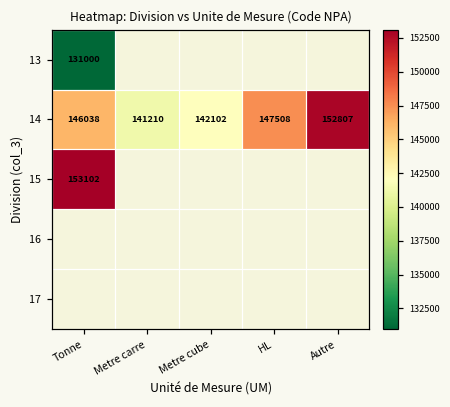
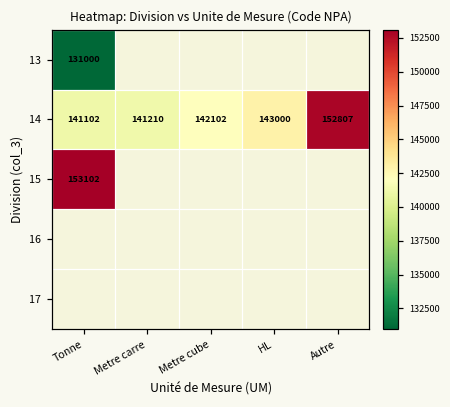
14, Tonne: 146038 -> 141102
14, HL: 147508 -> 143000
